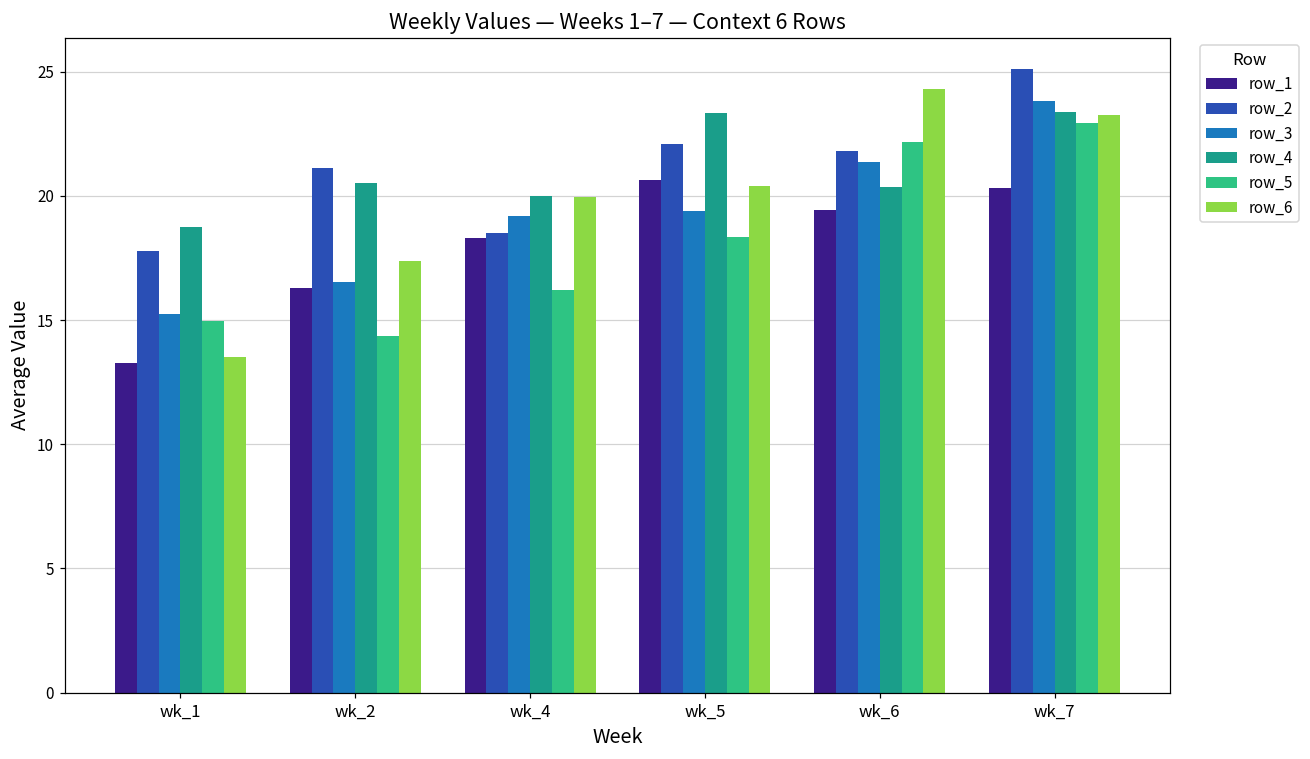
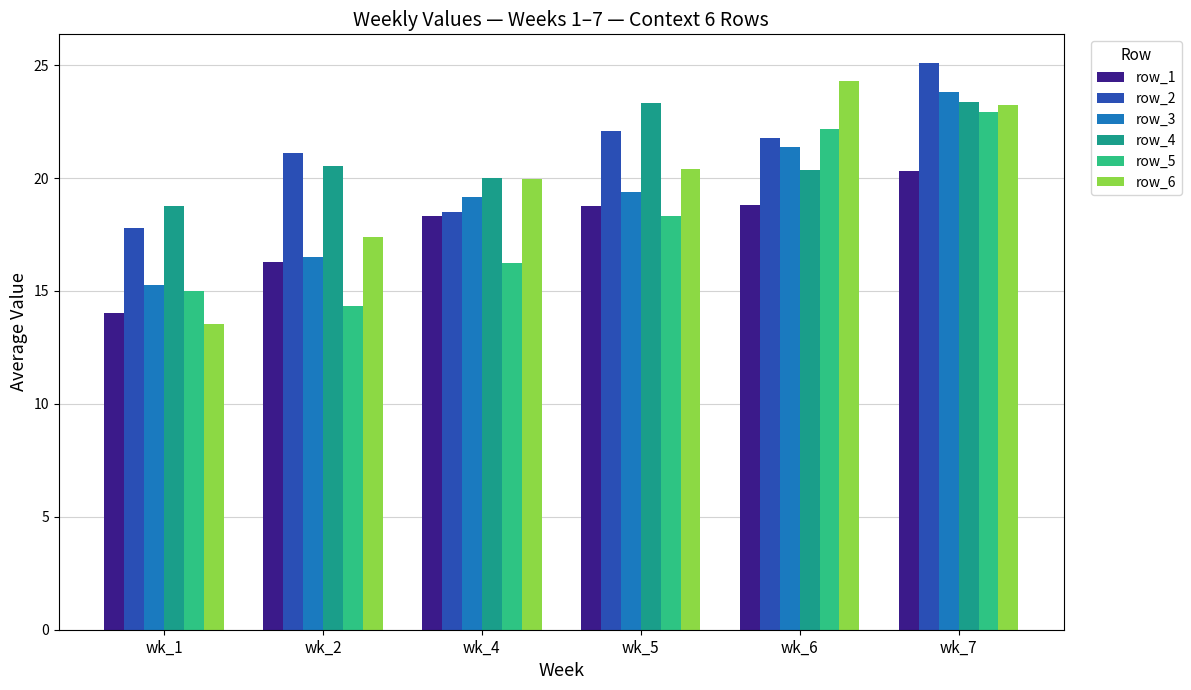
row_1, wk_1: 13.3 -> 14.0
row_1, wk_5: 20.6 -> 18.7
row_1, wk_6: 19.4 -> 18.8
